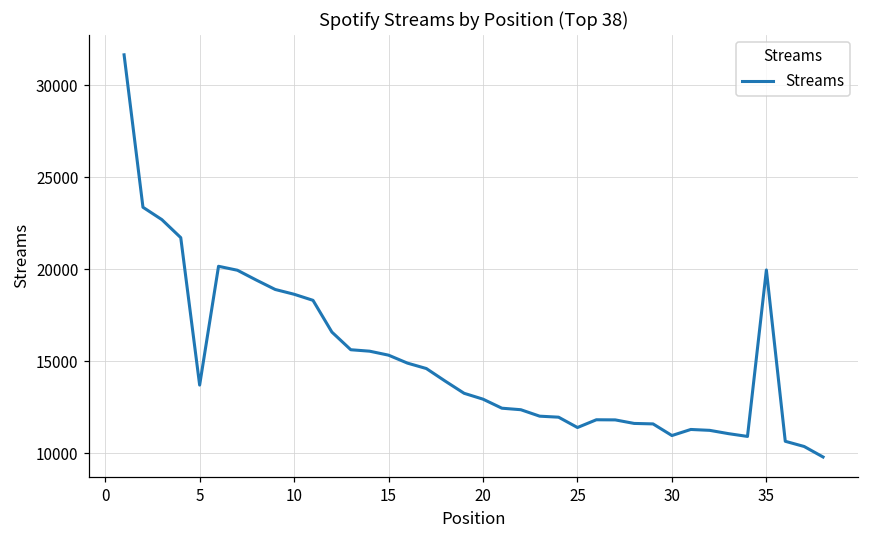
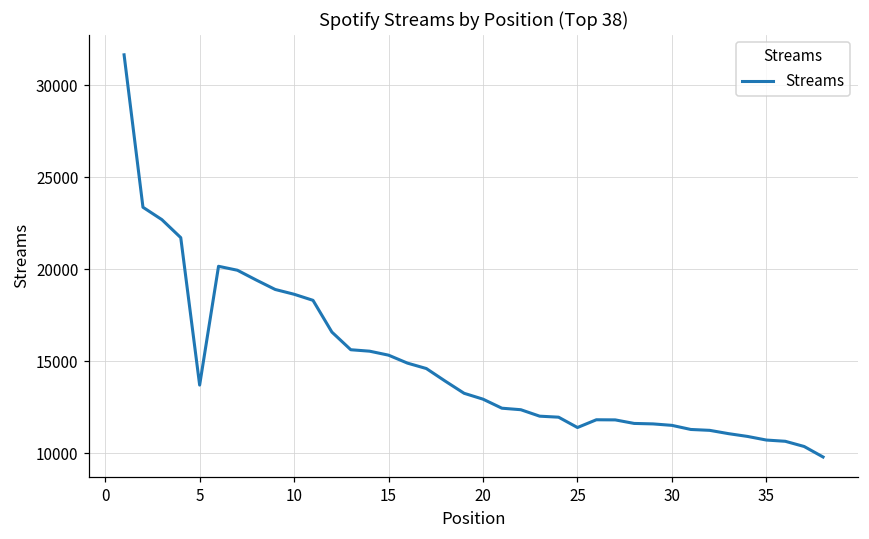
30: 11000 -> 11500
35: 20000 -> 10700
